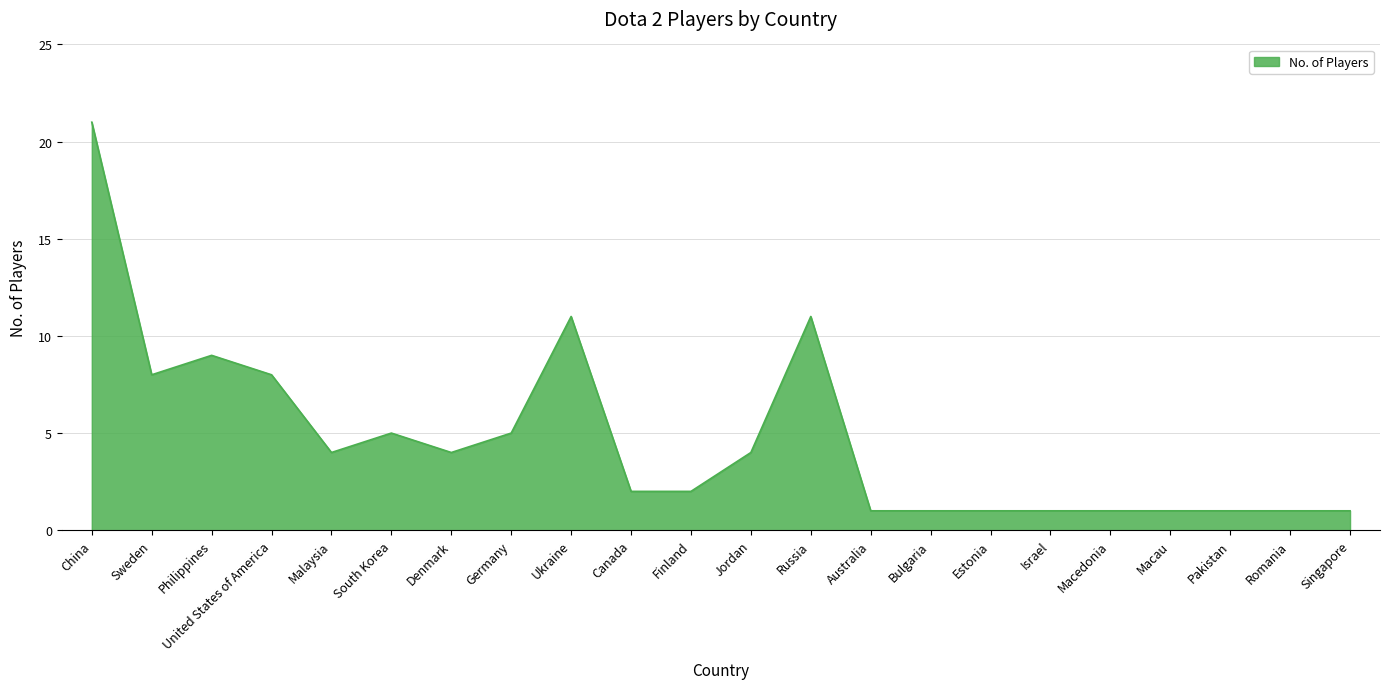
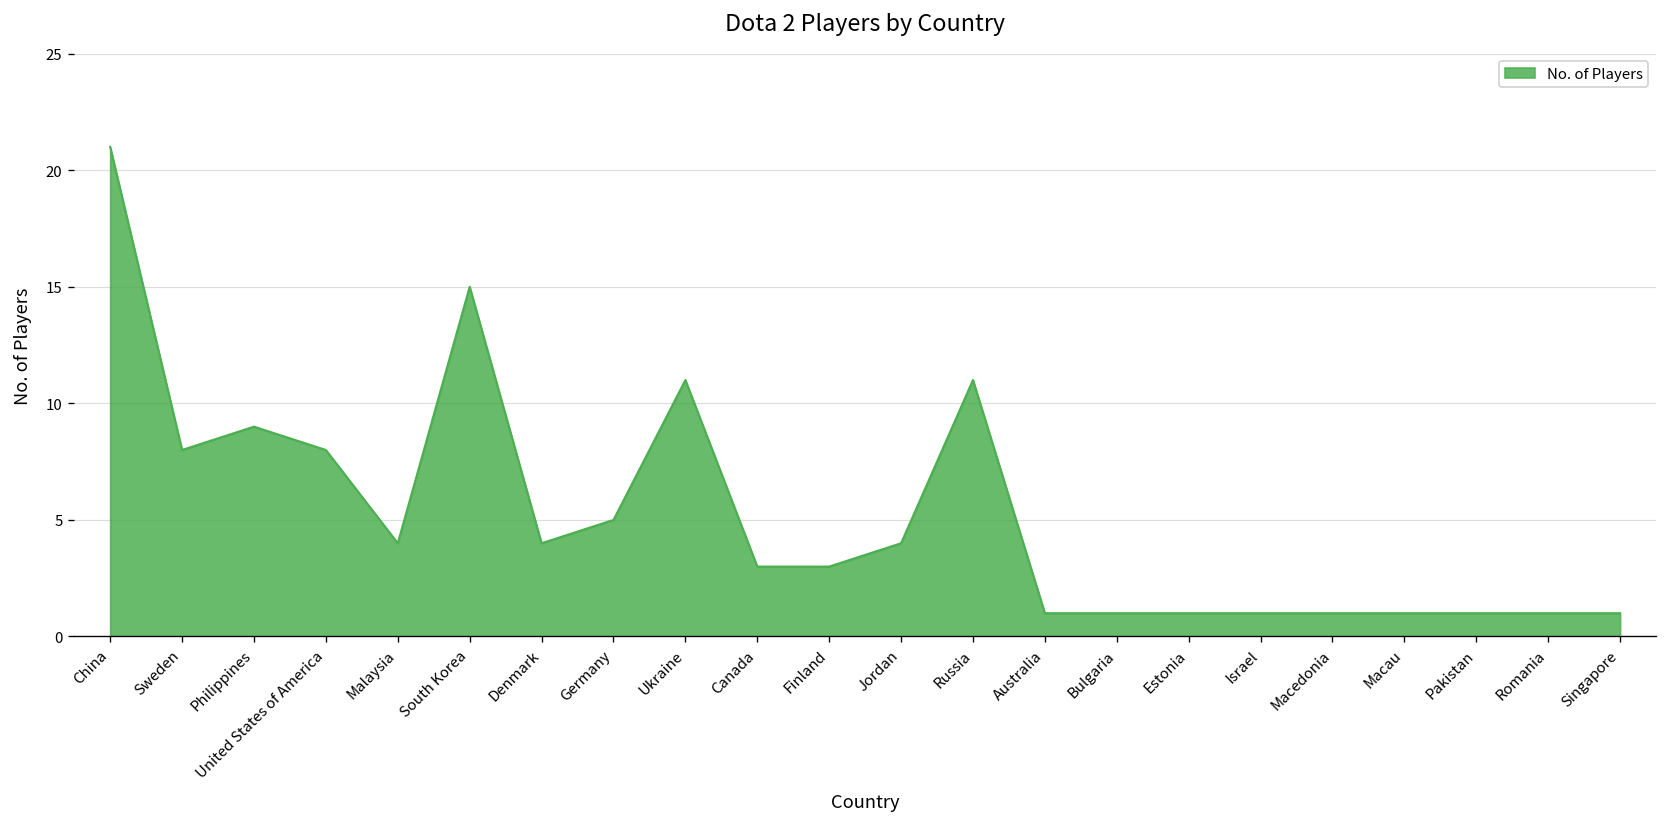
South Korea: 5 -> 15
Canada: 2 -> 3
Finland: 2 -> 3
